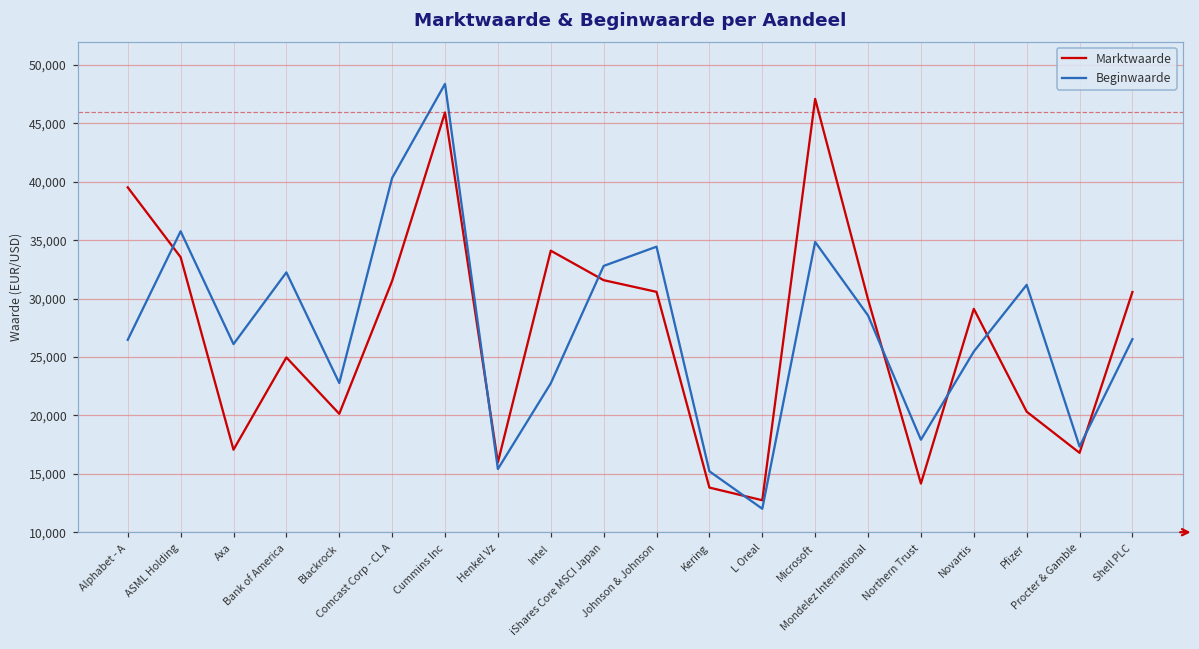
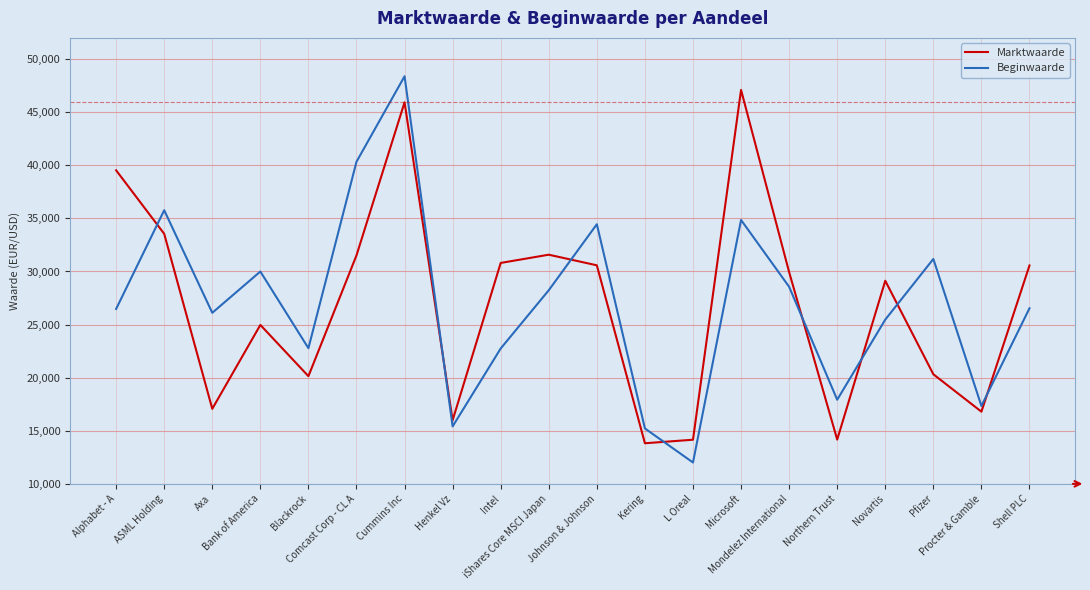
Beginwaarde, Bank of America: 32,200 -> 30,000
Marktwaarde, Intel: 34,100 -> 30,800
Beginwaarde, iShares Core MSCI Japan: 32,800 -> 28,200
Marktwaarde, L Oreal: 12,700 -> 14,200
